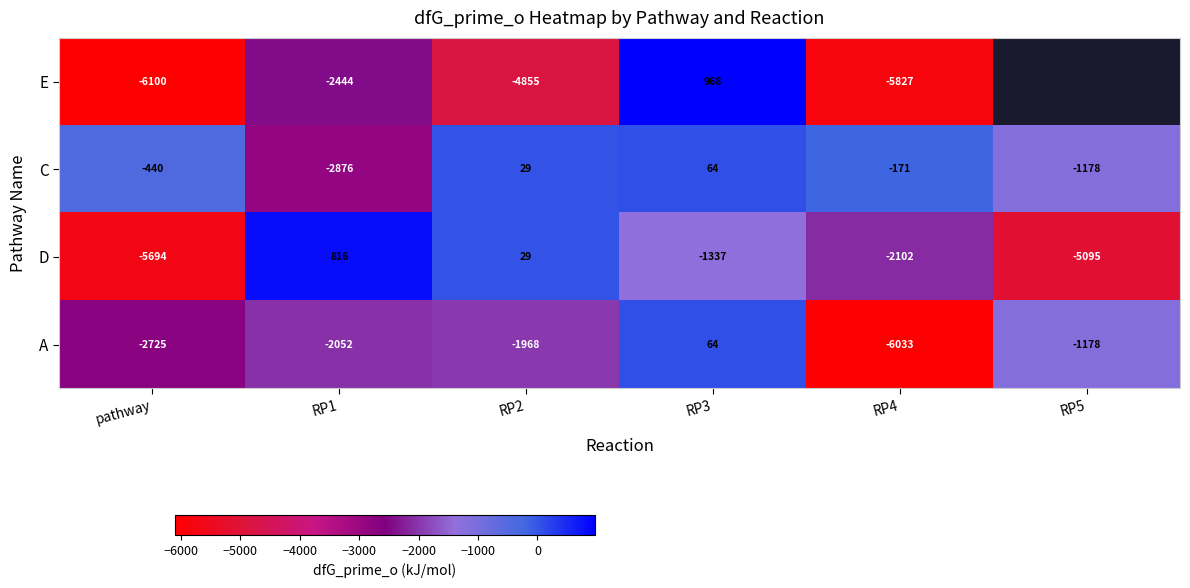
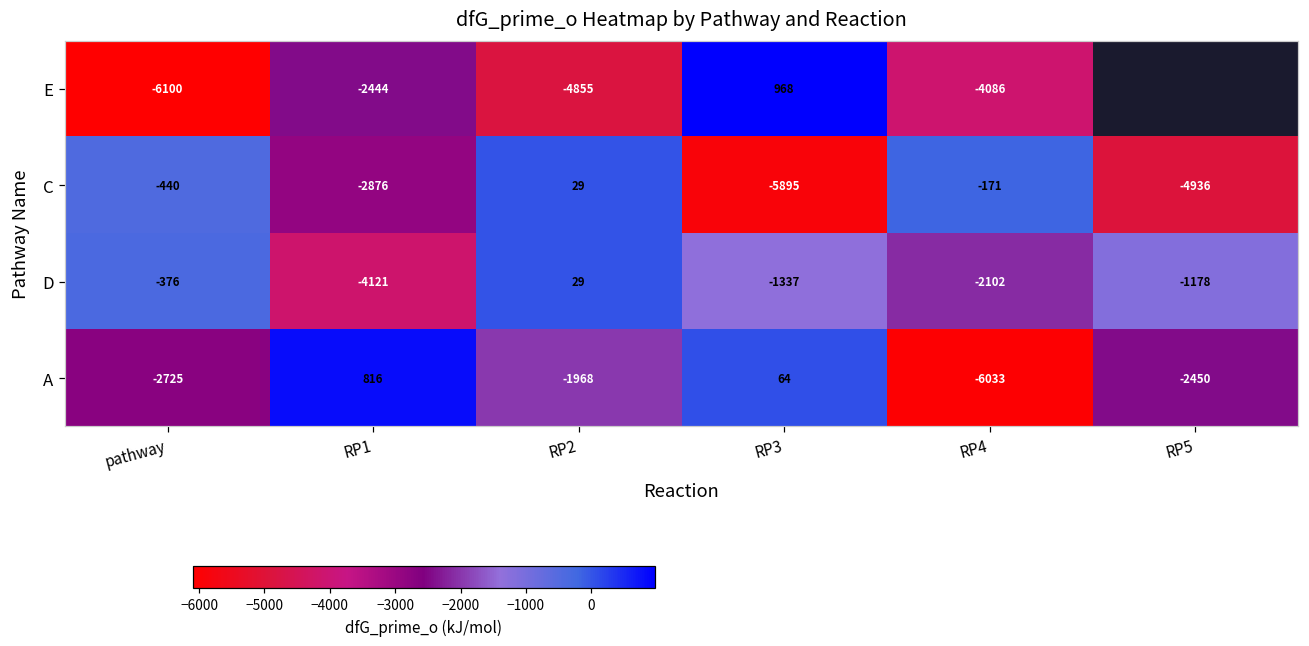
E, RP4: -5827 -> -4086
C, RP3: 64 -> -5895
C, RP5: -1178 -> -4936
D, pathway: -5694 -> -376
D, RP1: 816 -> -4121
D, RP5: -5095 -> -1178
A, RP1: -2052 -> 816
A, RP5: -1178 -> -2450
